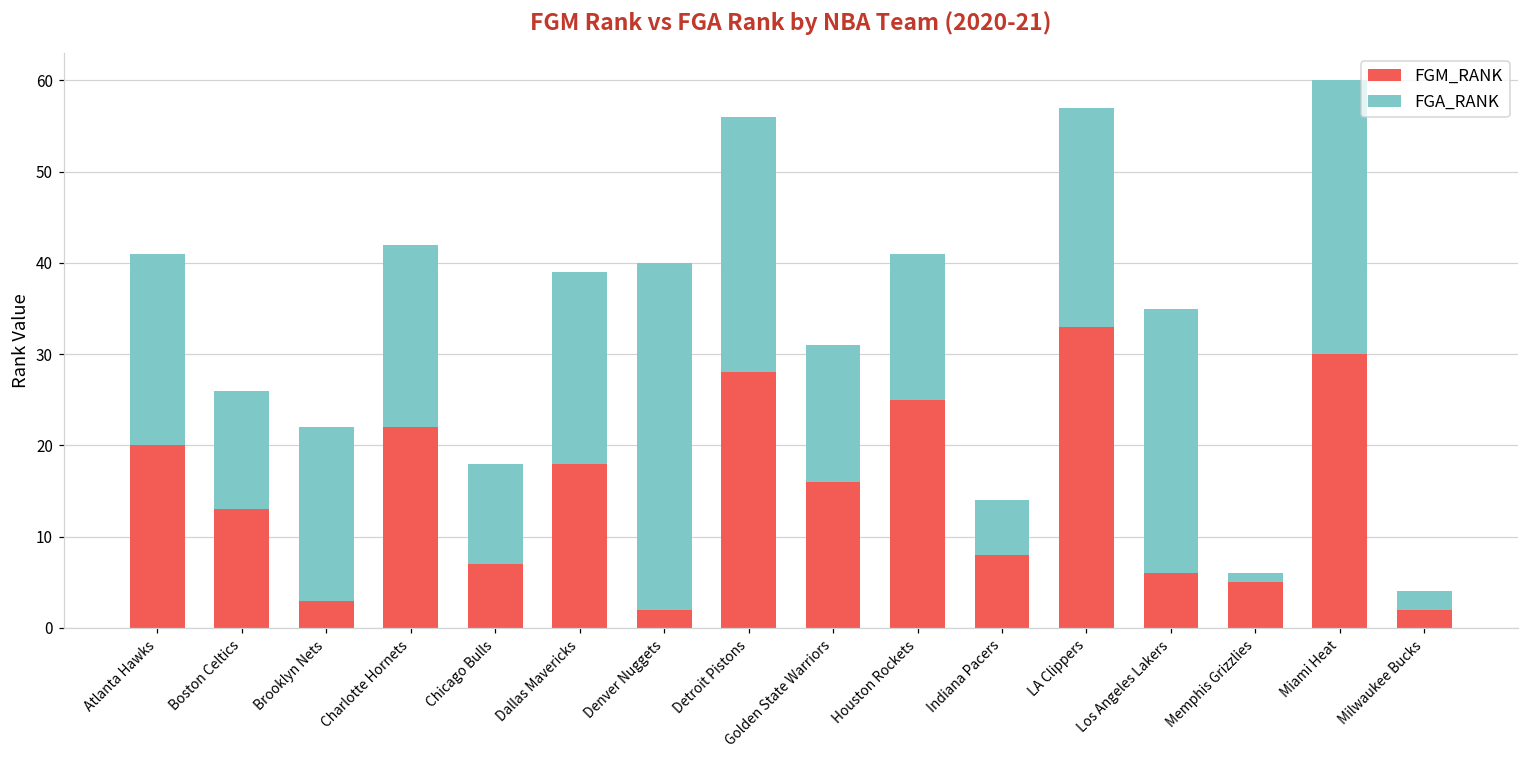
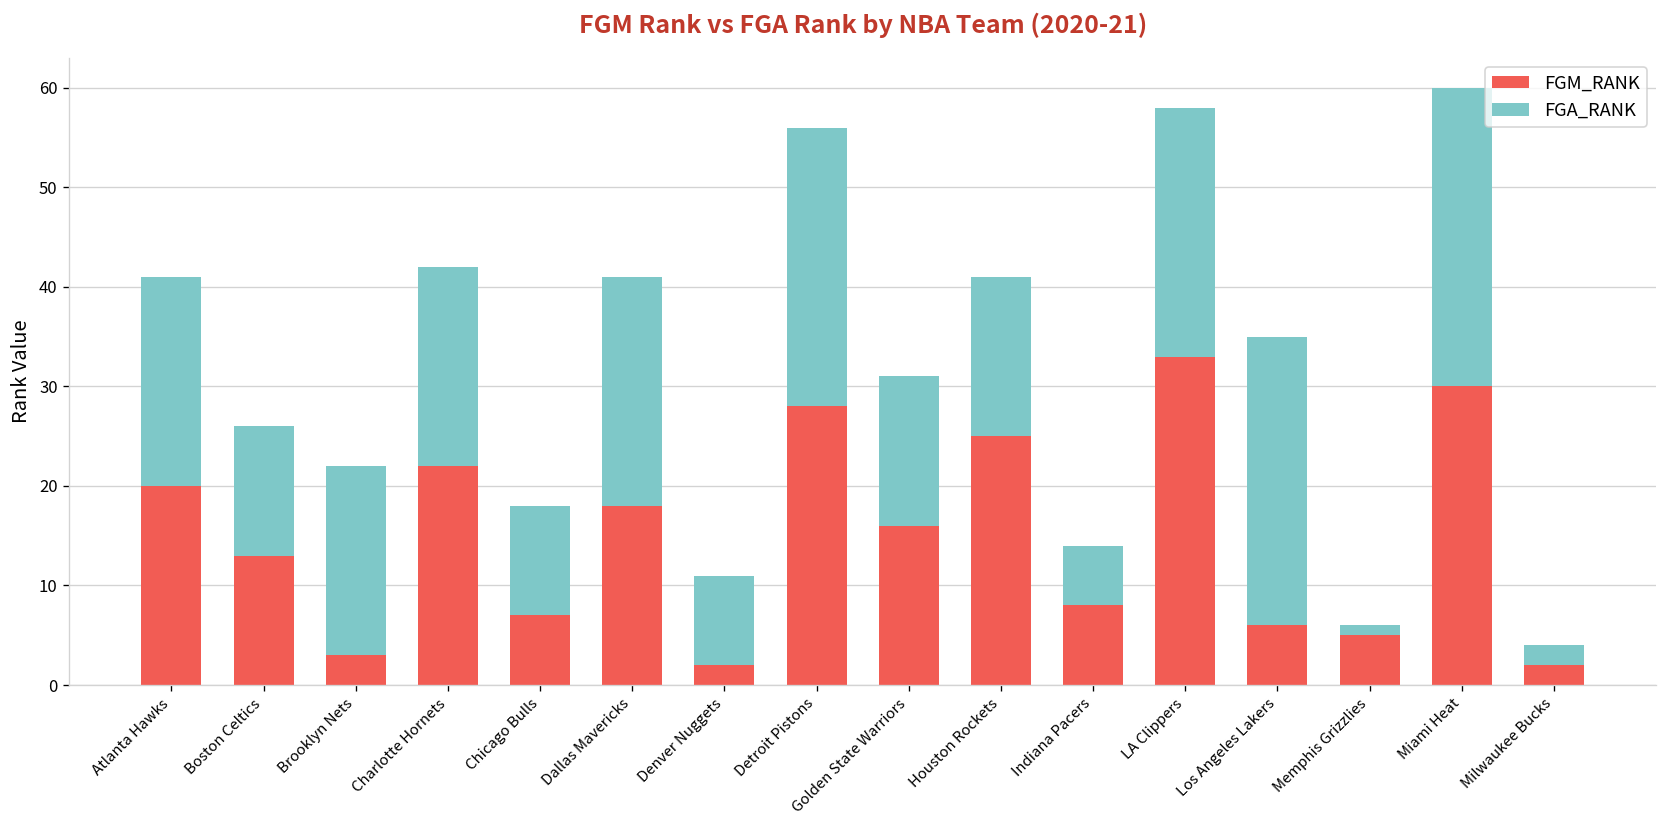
FGA_RANK, Dallas Mavericks: 21 -> 23
FGA_RANK, Denver Nuggets: 38 -> 9
FGA_RANK, LA Clippers: 24 -> 25
